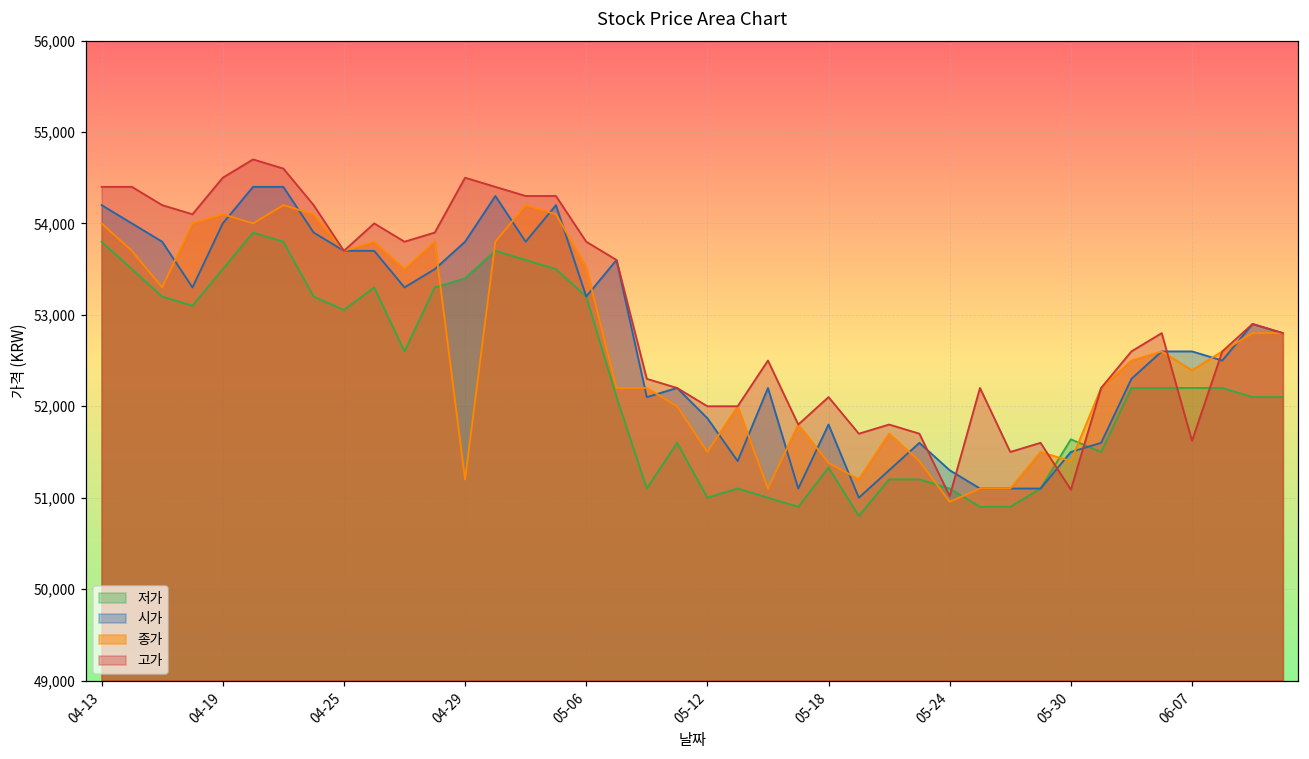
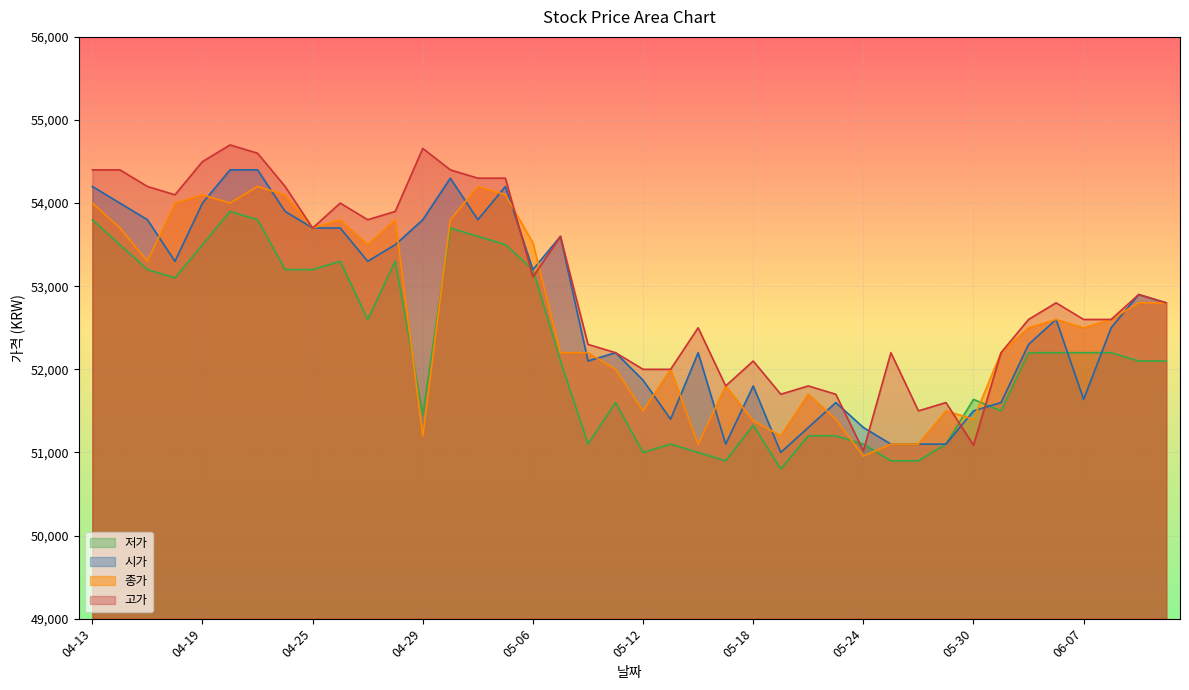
저가, 04-25: 53,100 -> 53,200
저가, 04-29: 53,400 -> 51,500
고가, 04-29: 54,500 -> 54,700
고가, 05-06: 53,800 -> 53,100
시가, 06-07: 52,600 -> 51,600
종가, 06-07: 52,400 -> 52,500
고가, 06-07: 51,600 -> 52,600
